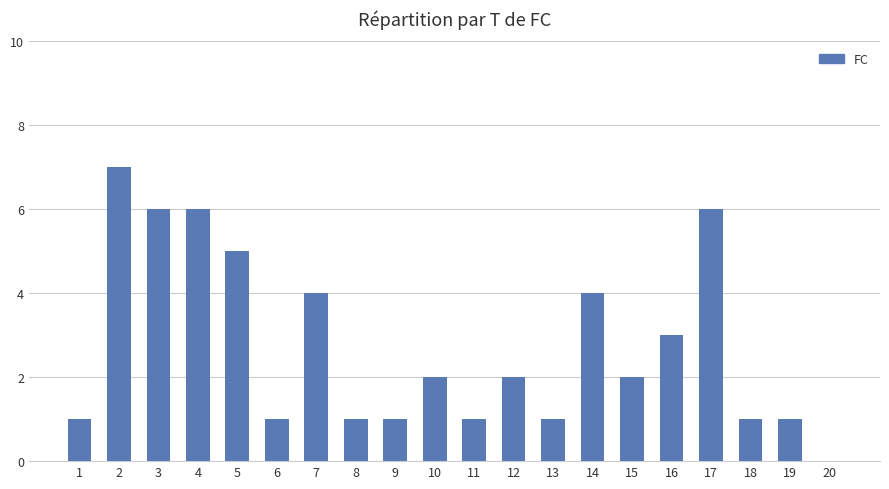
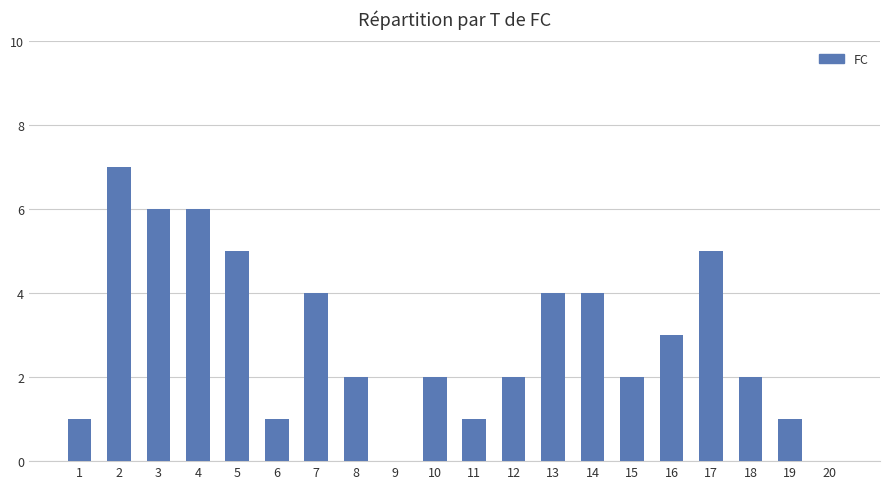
8: 1 -> 2
9: 1 -> 0
13: 1 -> 4
17: 6 -> 5
18: 1 -> 2
